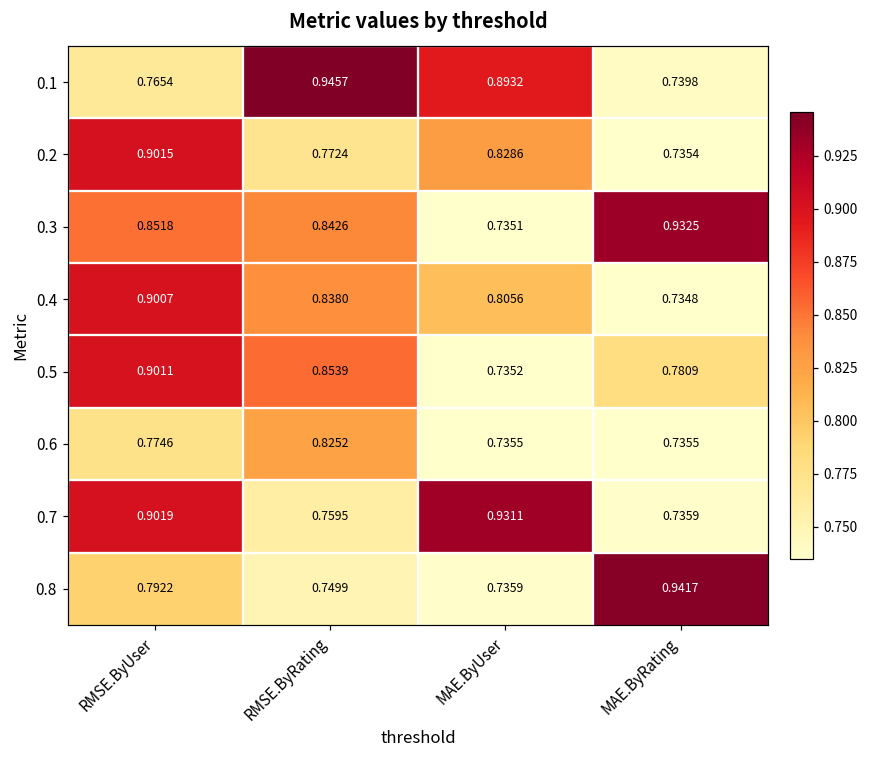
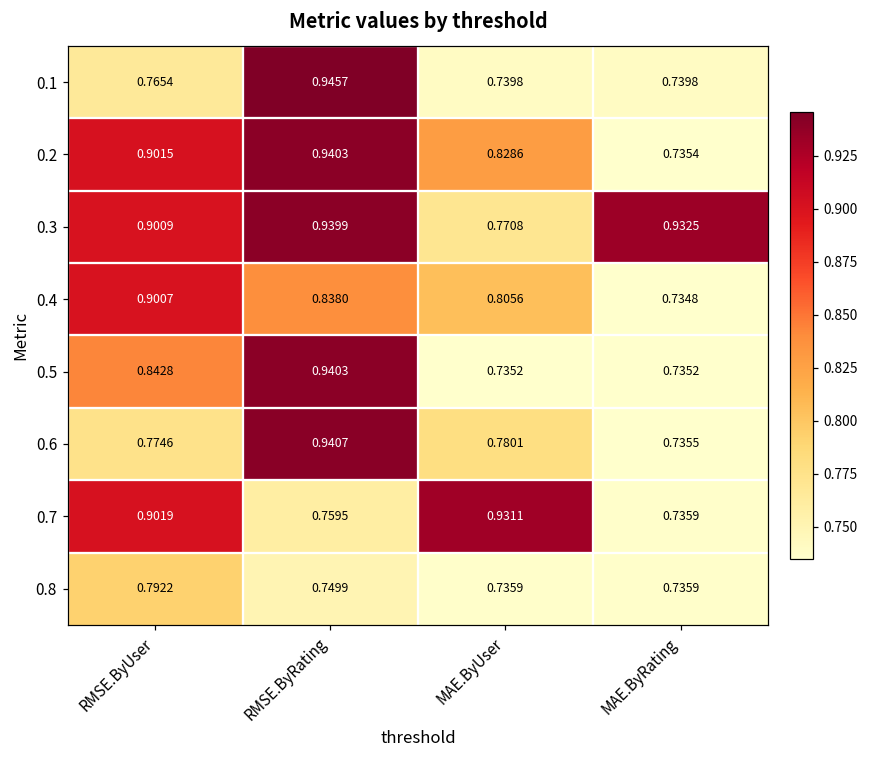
0.1, MAE.ByUser: 0.8932 -> 0.7398
0.2, RMSE.ByRating: 0.7724 -> 0.9403
0.3, RMSE.ByUser: 0.8518 -> 0.9009
0.3, RMSE.ByRating: 0.8426 -> 0.9399
0.3, MAE.ByUser: 0.7351 -> 0.7708
0.5, RMSE.ByUser: 0.9011 -> 0.8428
0.5, RMSE.ByRating: 0.8539 -> 0.9403
0.5, MAE.ByRating: 0.7809 -> 0.7352
0.6, RMSE.ByRating: 0.8252 -> 0.9407
0.6, MAE.ByUser: 0.7355 -> 0.7801
0.8, MAE.ByRating: 0.9417 -> 0.7359
